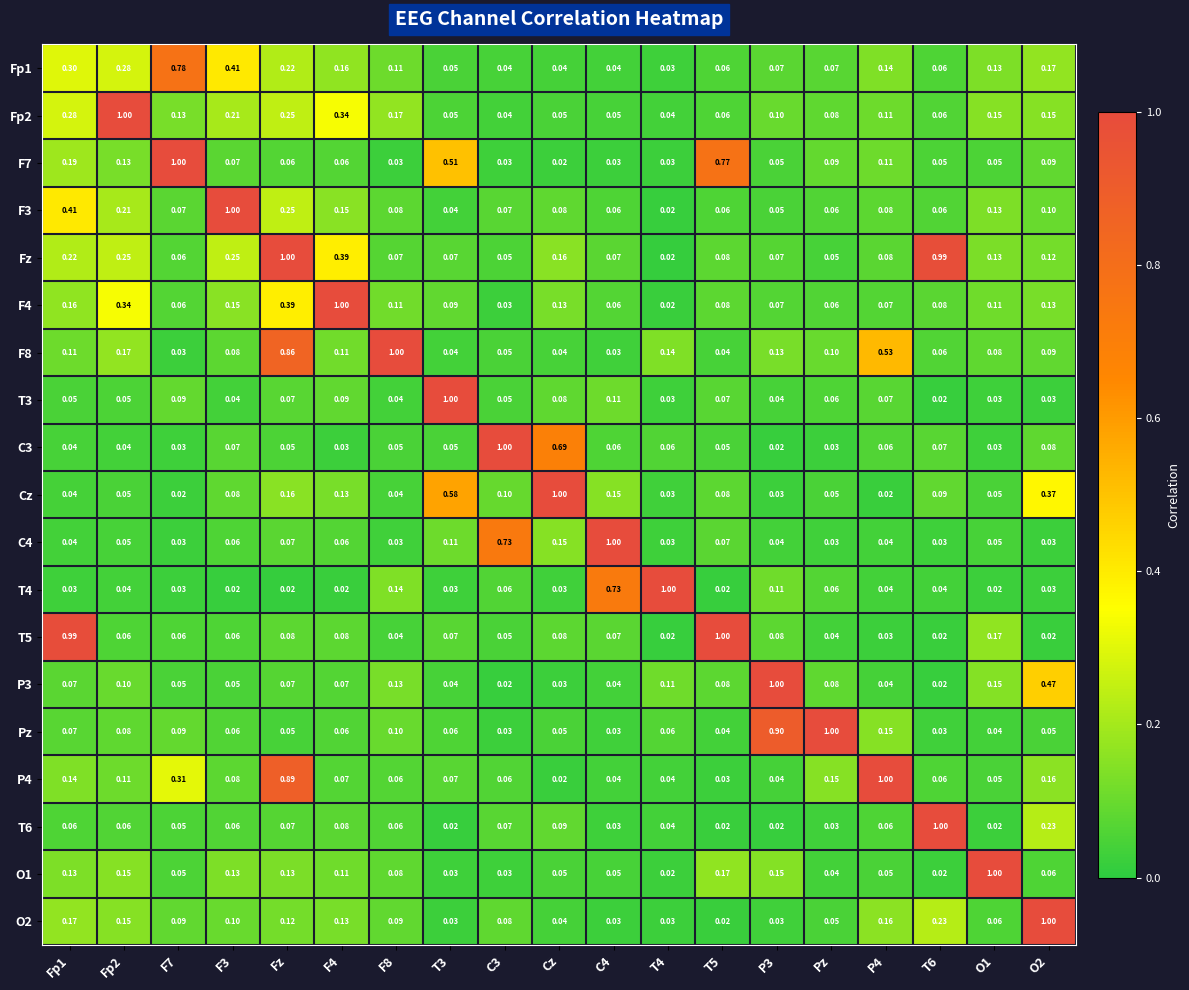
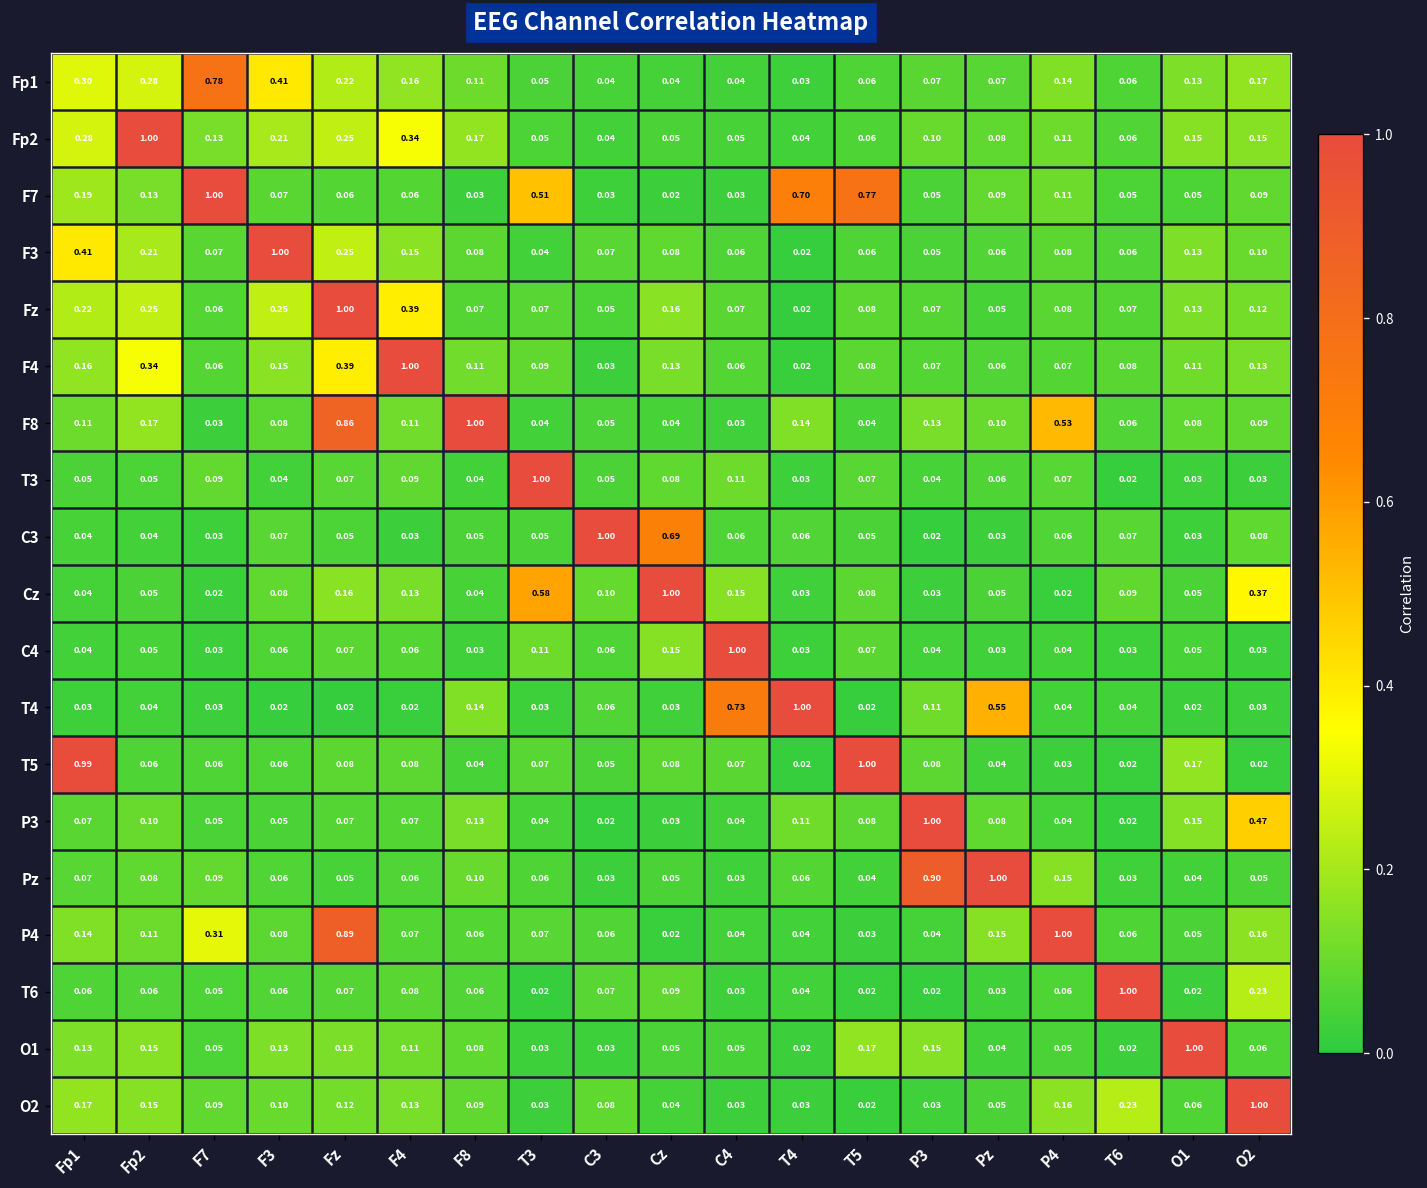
F7, T4: 0.03 -> 0.70
Fz, T6: 0.99 -> 0.07
C4, C3: 0.73 -> 0.06
T4, Pz: 0.06 -> 0.55
